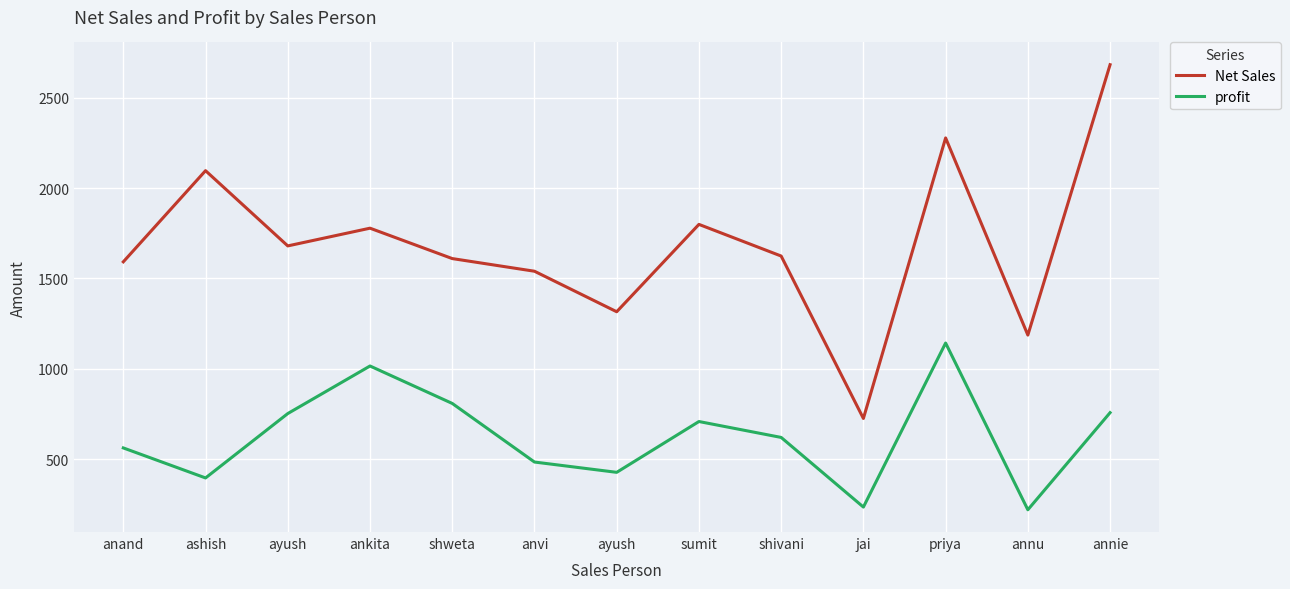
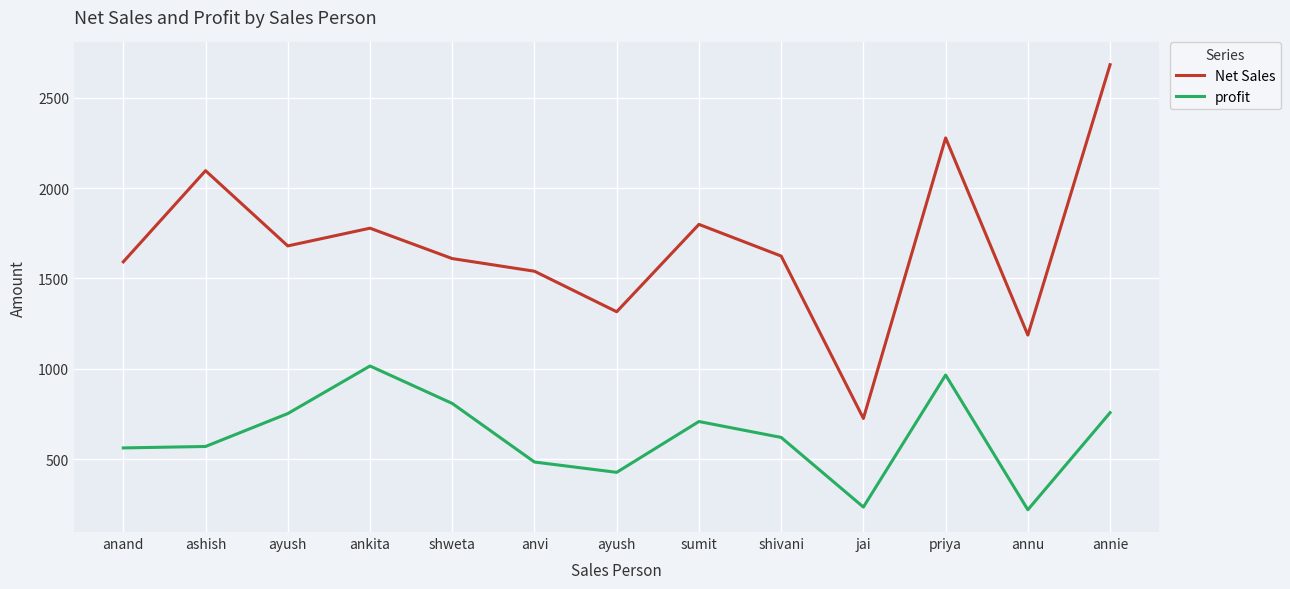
profit, ashish: 400 -> 570
profit, priya: 1140 -> 970
